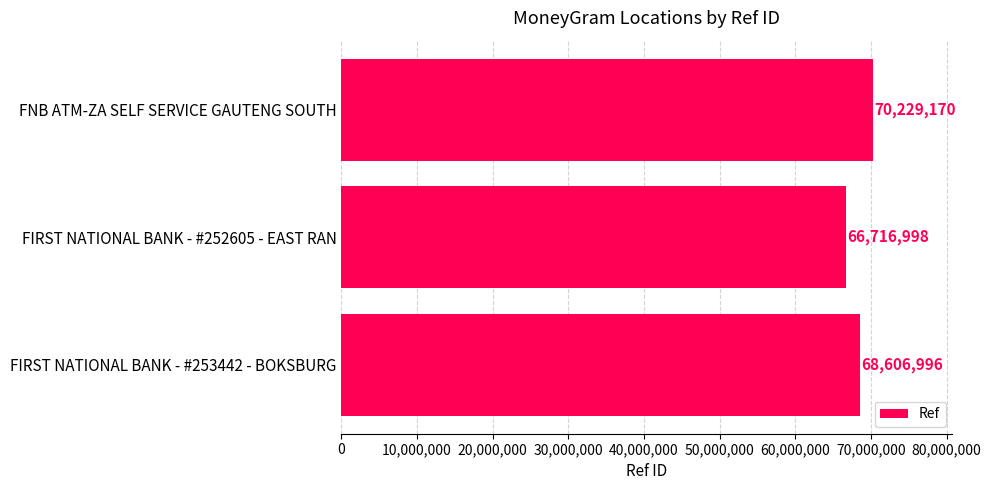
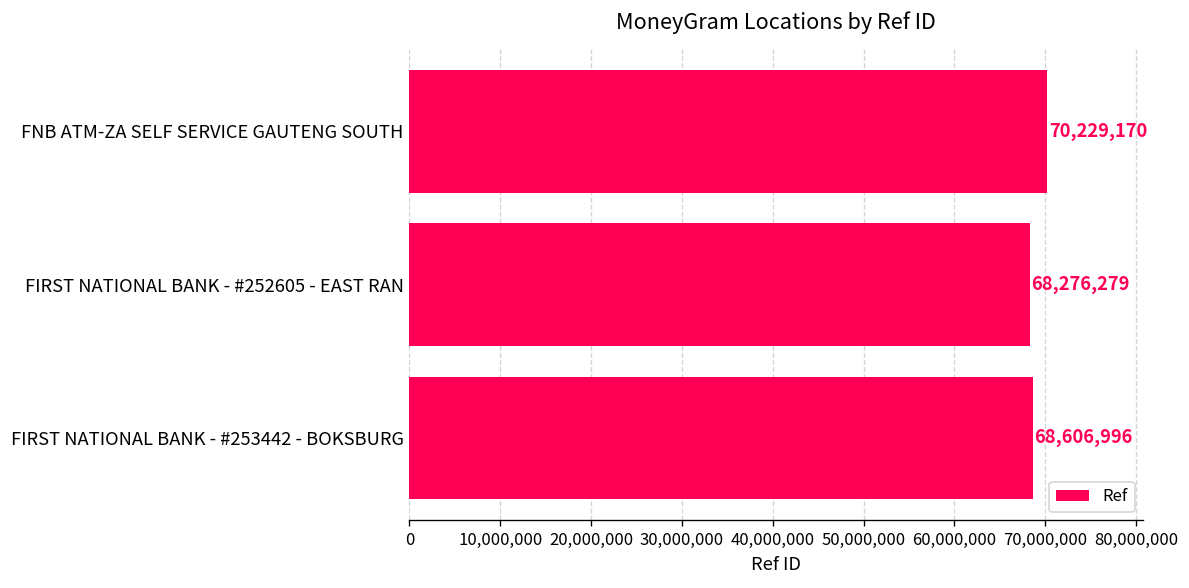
FIRST NATIONAL BANK - #252605 - EAST RAN: 66,716,998 -> 68,276,279
